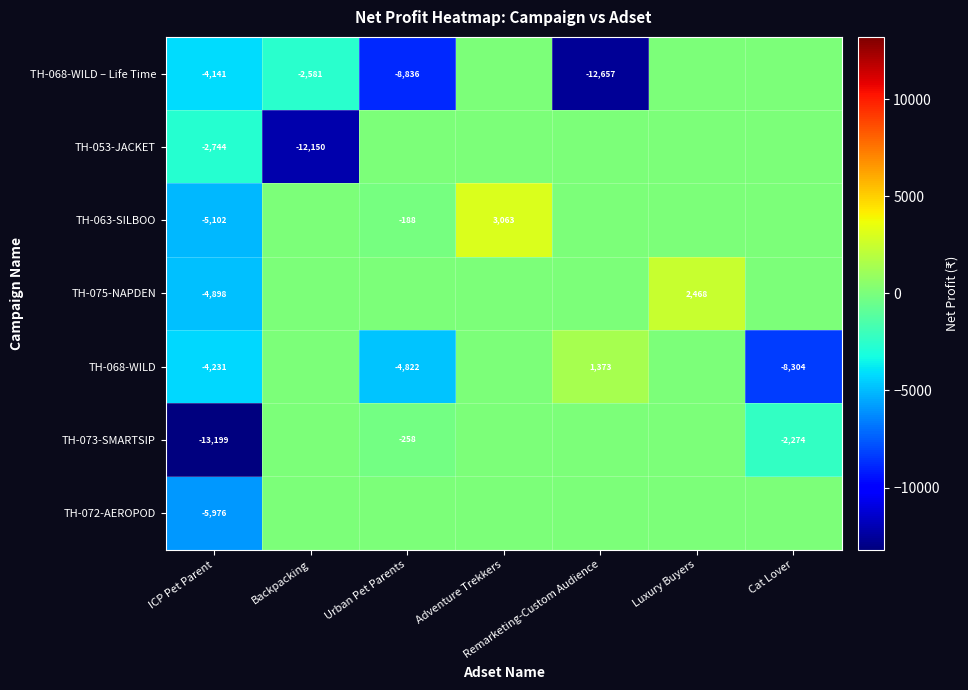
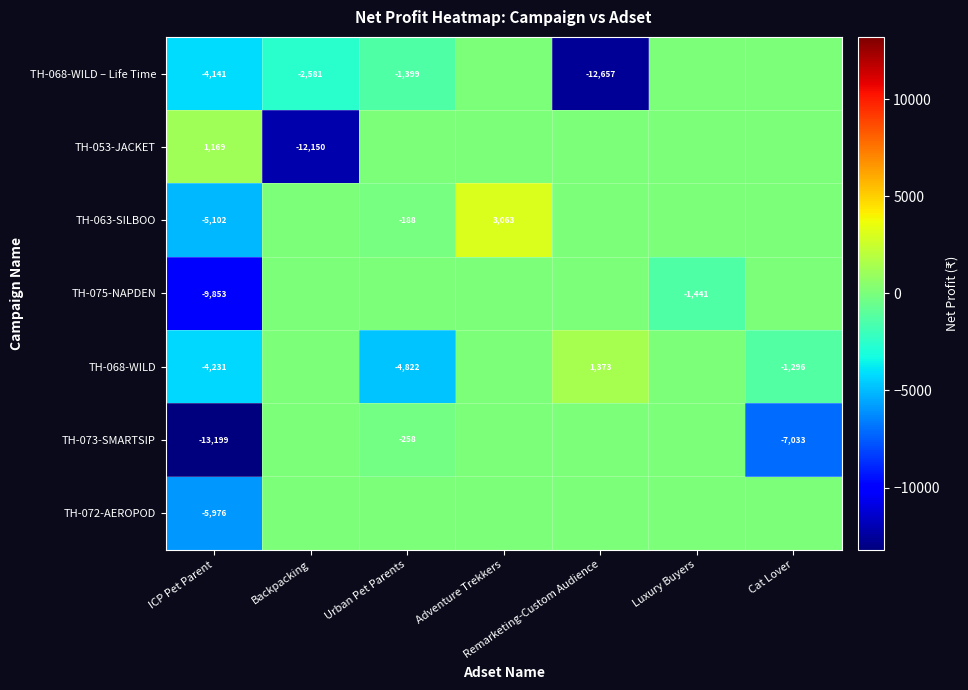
TH-068-WILD – Life Time, Urban Pet Parents: -8,836 -> -1,399
TH-053-JACKET, ICP Pet Parent: -2,744 -> 1,169
TH-075-NAPDEN, ICP Pet Parent: -4,898 -> -9,853
TH-075-NAPDEN, Luxury Buyers: 2,468 -> -1,441
TH-068-WILD, Cat Lover: -8,304 -> -1,296
TH-073-SMARTSIP, Cat Lover: -2,274 -> -7,033
